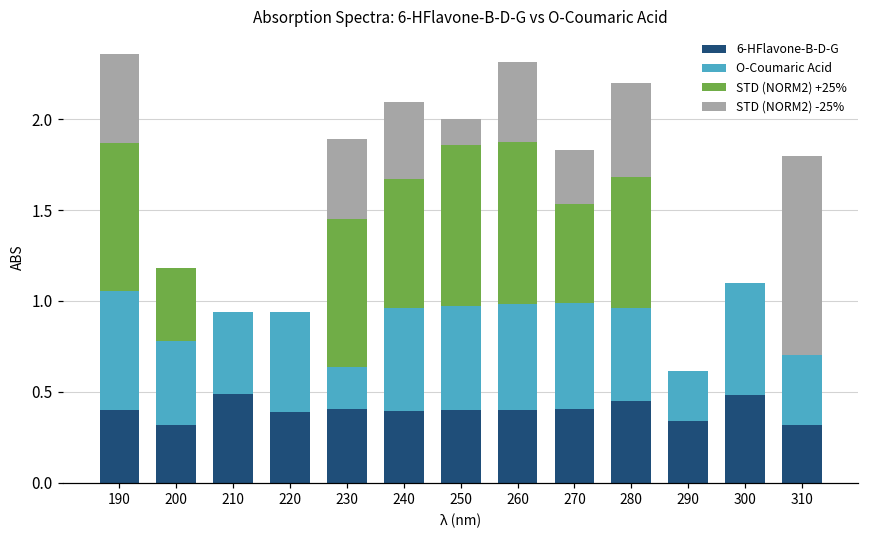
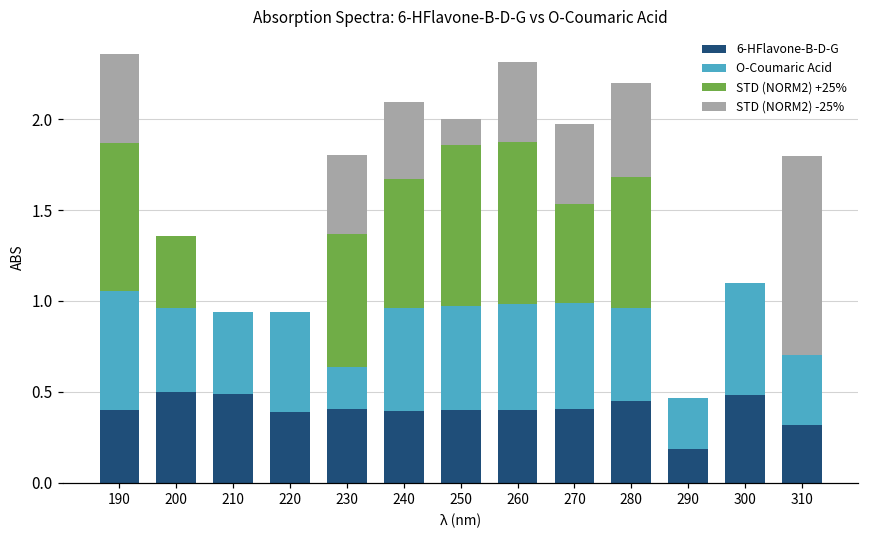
6-HFlavone-B-D-G, 200: 0.32 -> 0.50
STD (NORM2) +25%, 230: 0.81 -> 0.73
STD (NORM2) -25%, 270: 0.29 -> 0.44
6-HFlavone-B-D-G, 290: 0.34 -> 0.18
